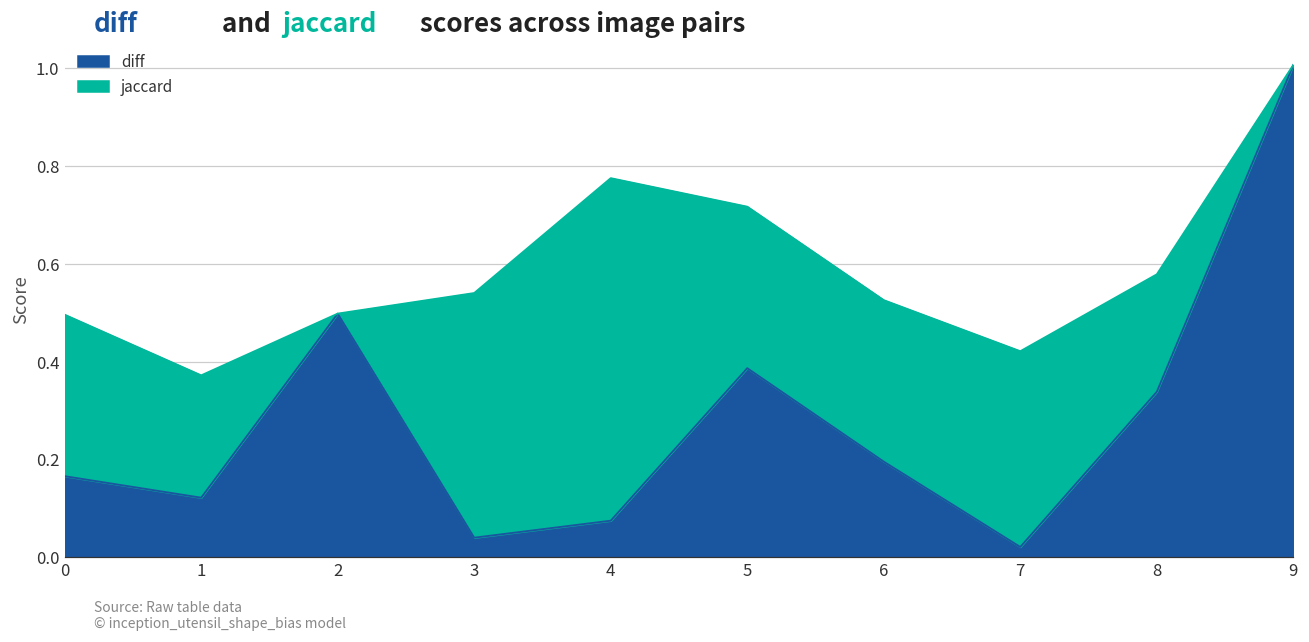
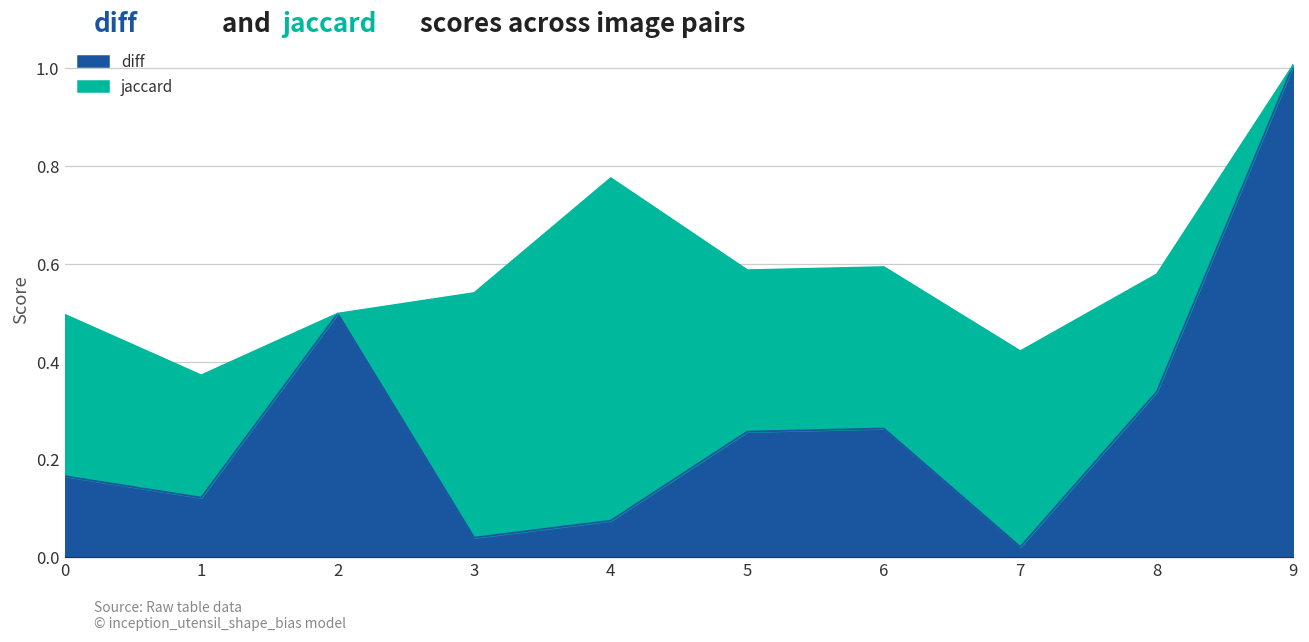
diff, 5: 0.39 -> 0.26
diff, 6: 0.20 -> 0.26
